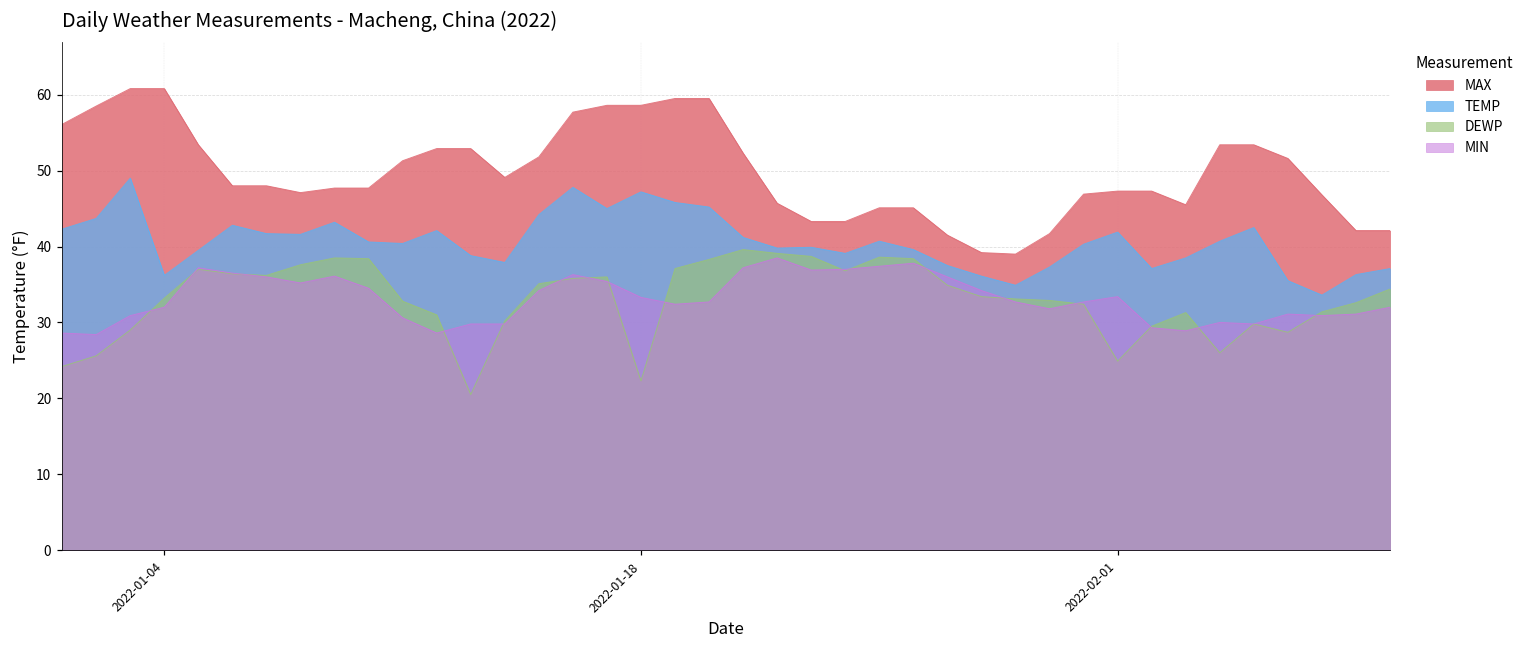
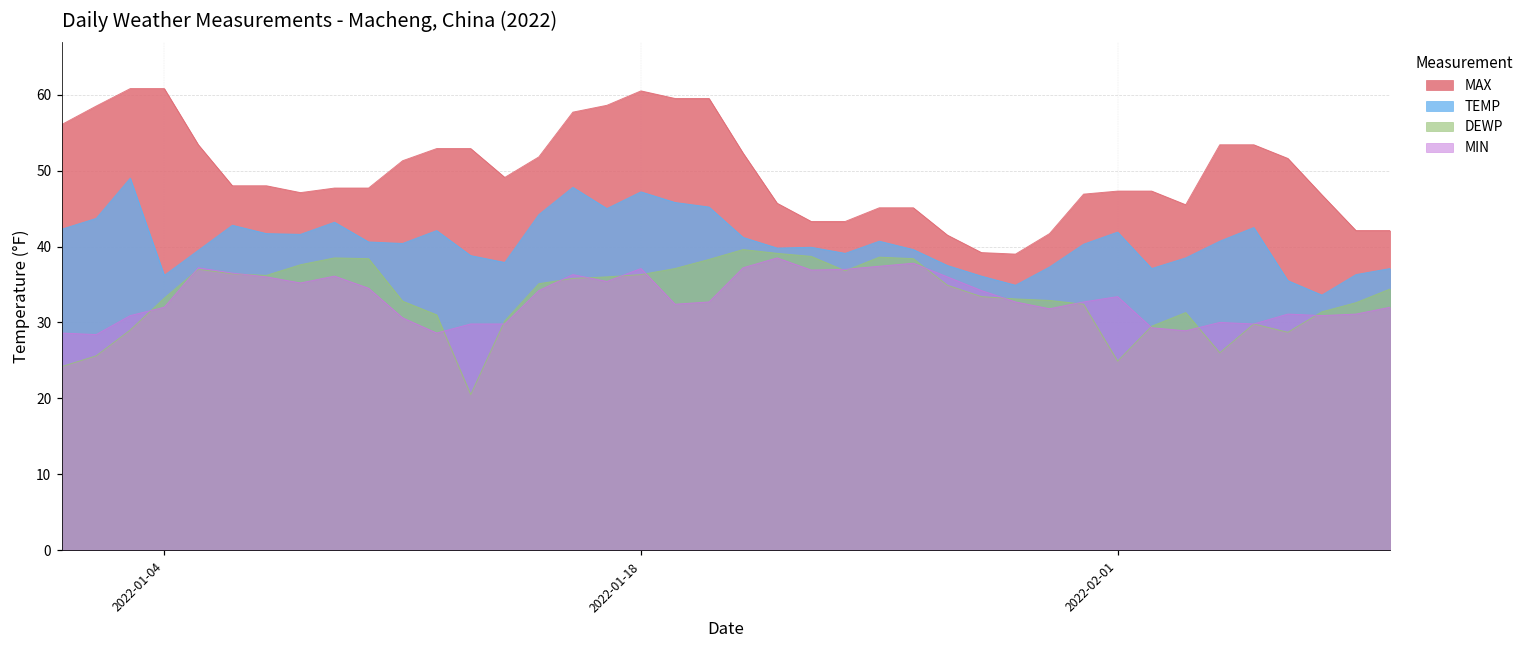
MAX, 2022-01-18: 59 -> 61
DEWP, 2022-01-18: 22 -> 36
MIN, 2022-01-18: 33 -> 37
